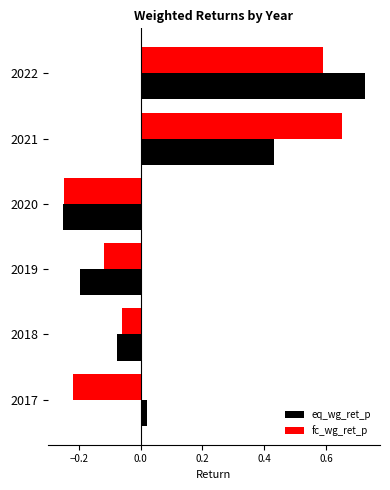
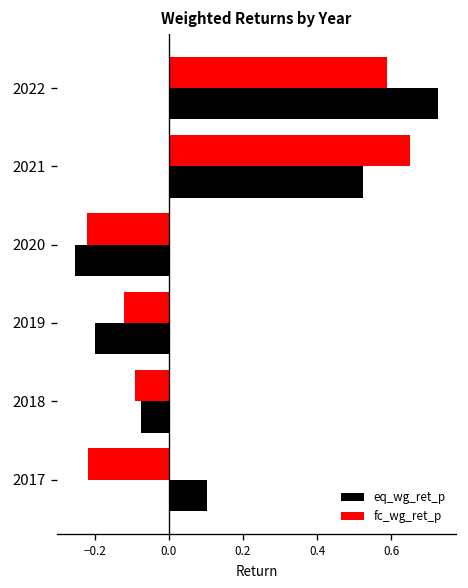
eq_wg_ret_p, 2021: 0.43 -> 0.52
fc_wg_ret_p, 2020: -0.25 -> -0.22
fc_wg_ret_p, 2018: -0.06 -> -0.09
eq_wg_ret_p, 2017: 0.02 -> 0.10
